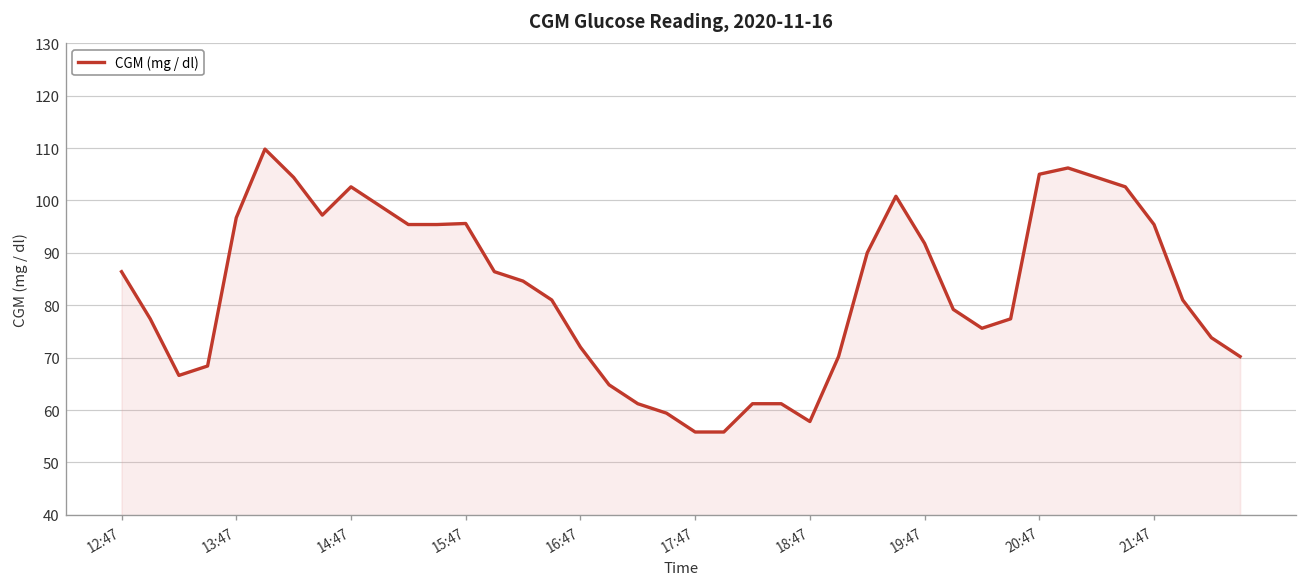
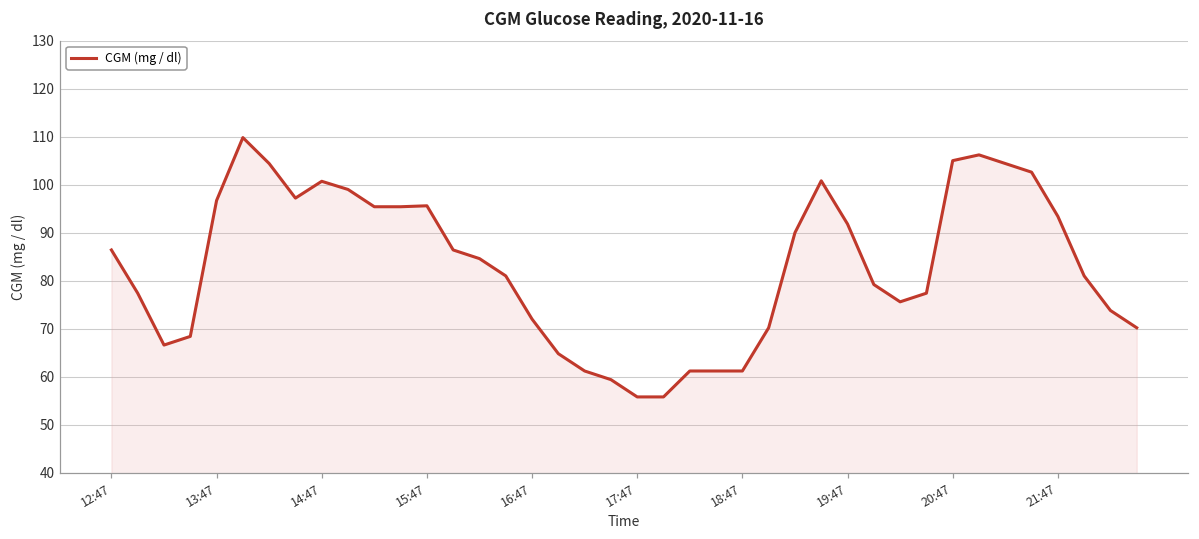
14:47: 103 -> 101
18:47: 58 -> 61
21:47: 95 -> 93
